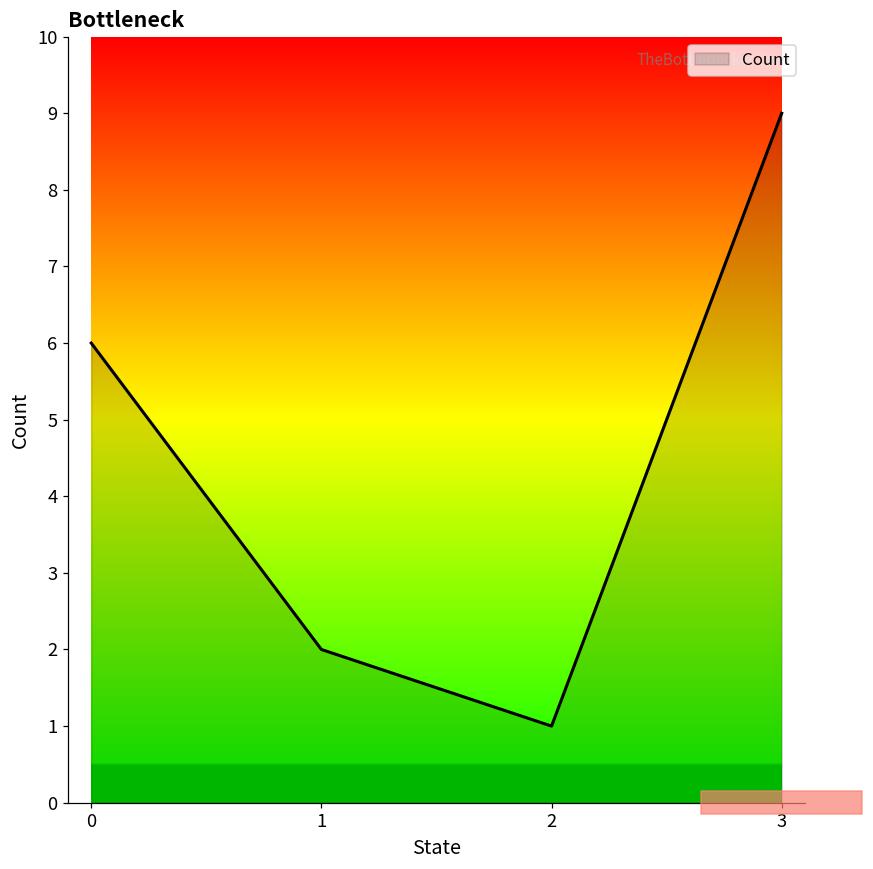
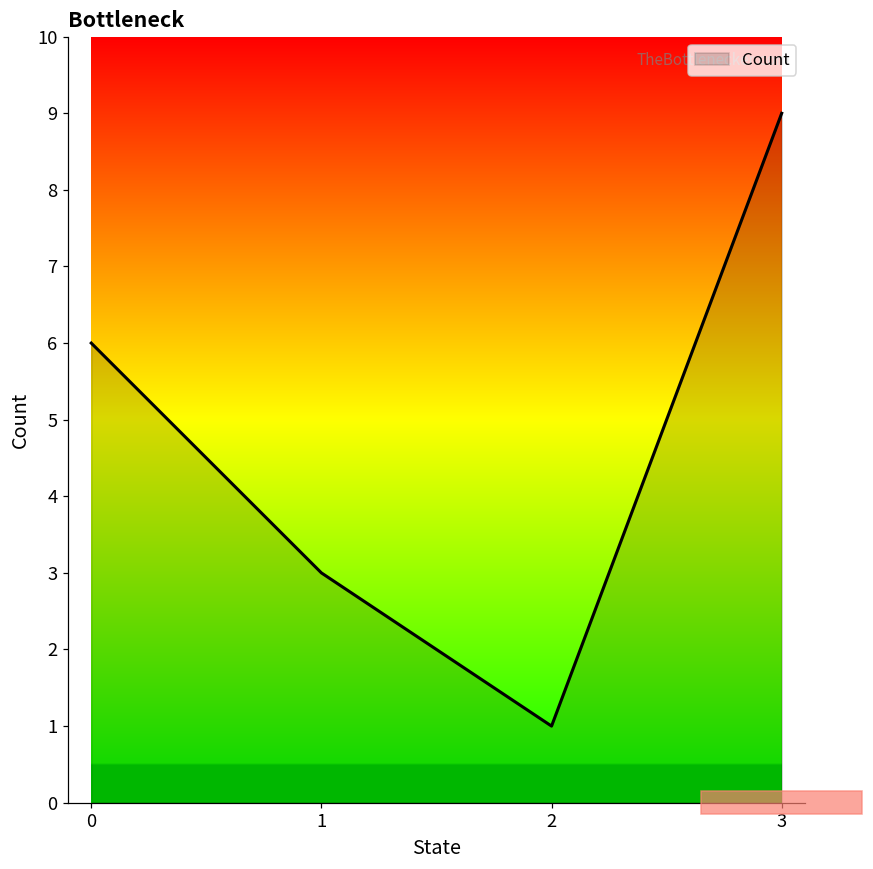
1: 2 -> 3
